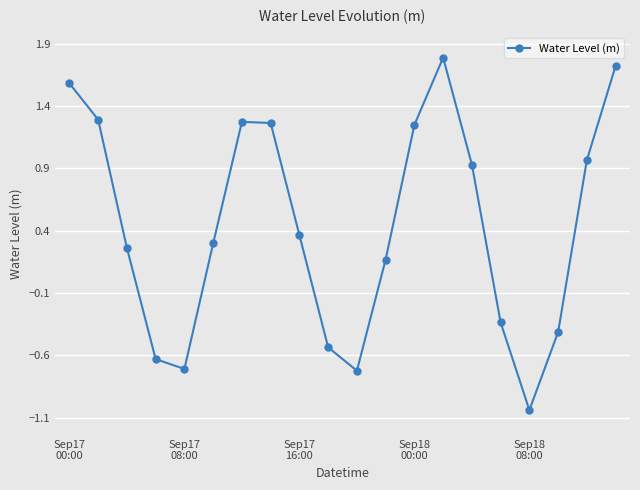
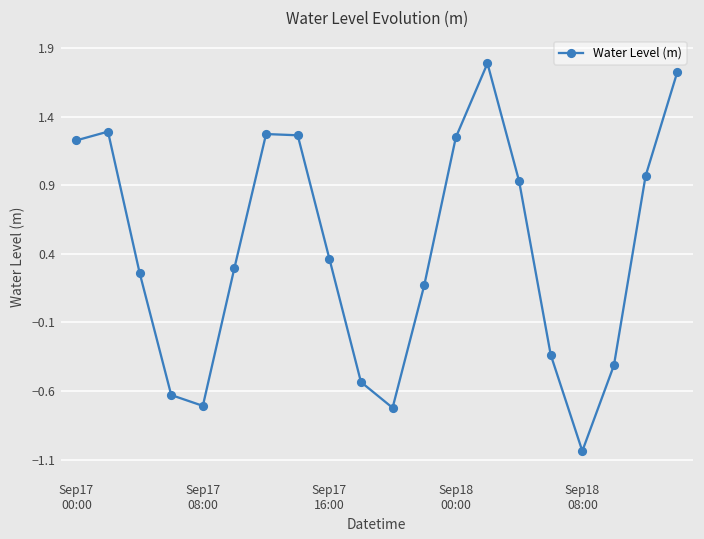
Sep17 00:00: 1.58 -> 1.23
